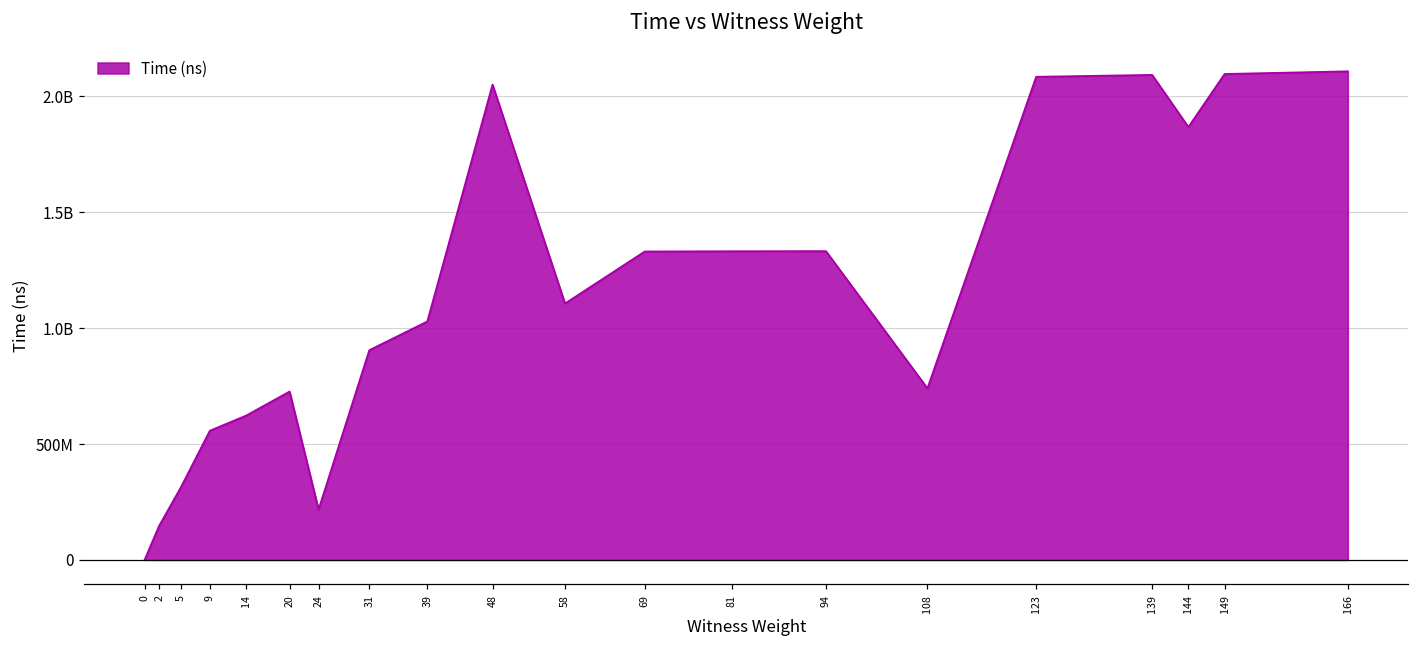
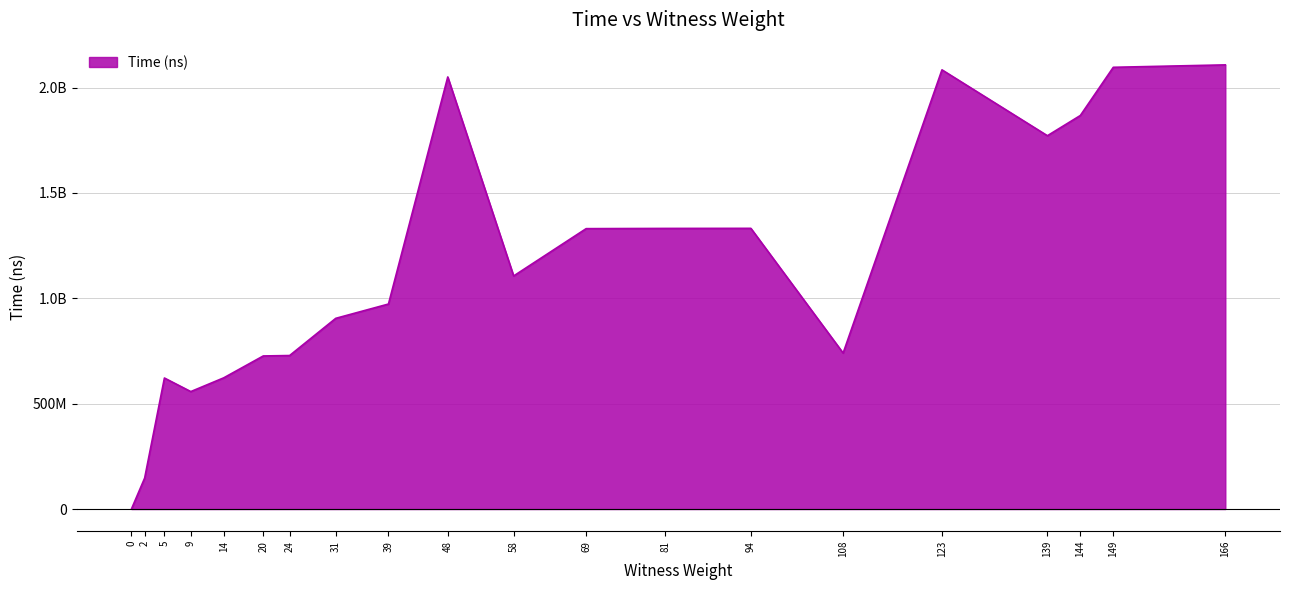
5: 310000000 -> 620000000
24: 220000000 -> 730000000
39: 1030000000 -> 970000000
139: 2090000000 -> 1770000000
